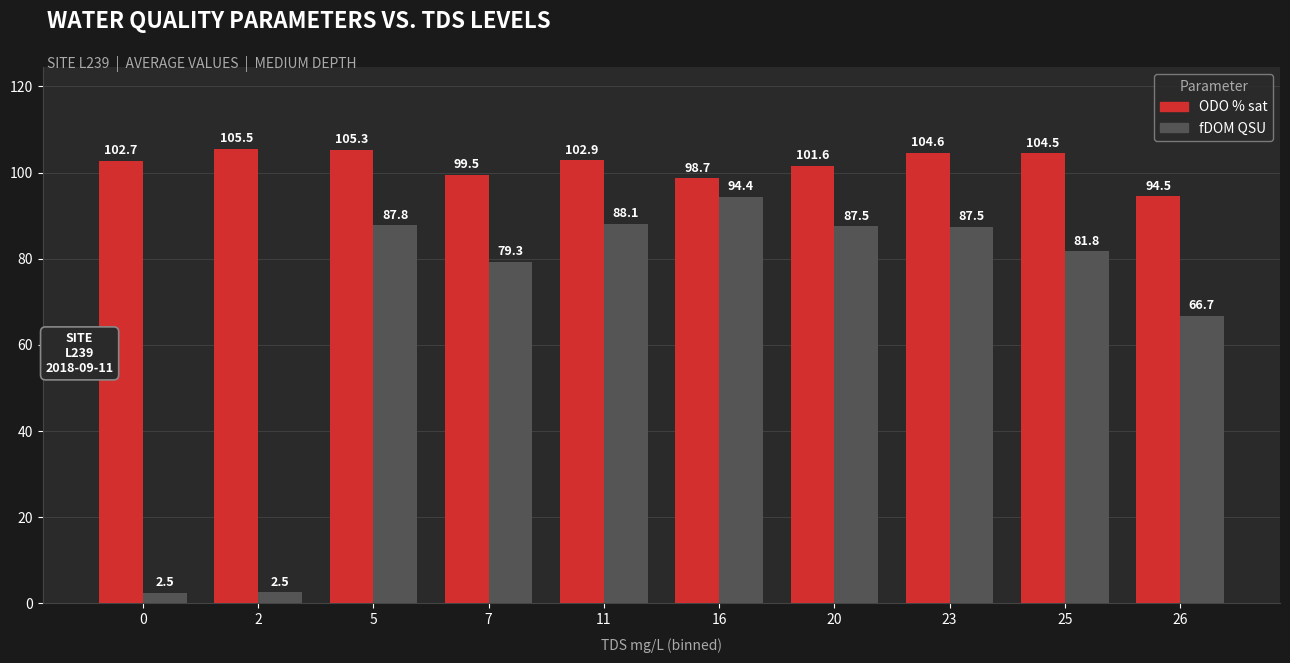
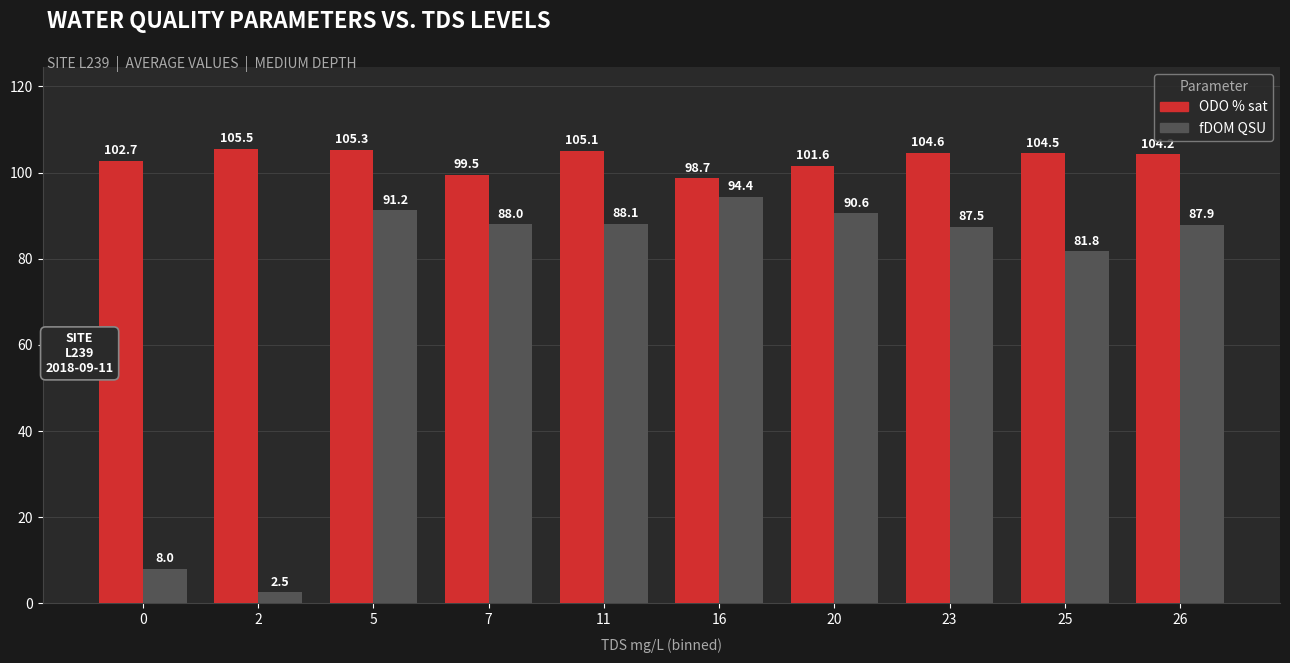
fDOM QSU, 0: 2.5 -> 8.0
fDOM QSU, 5: 87.8 -> 91.2
fDOM QSU, 7: 79.3 -> 88.0
ODO % sat, 11: 102.9 -> 105.1
fDOM QSU, 20: 87.5 -> 90.6
ODO % sat, 26: 95 -> 104
fDOM QSU, 26: 66.7 -> 87.9
